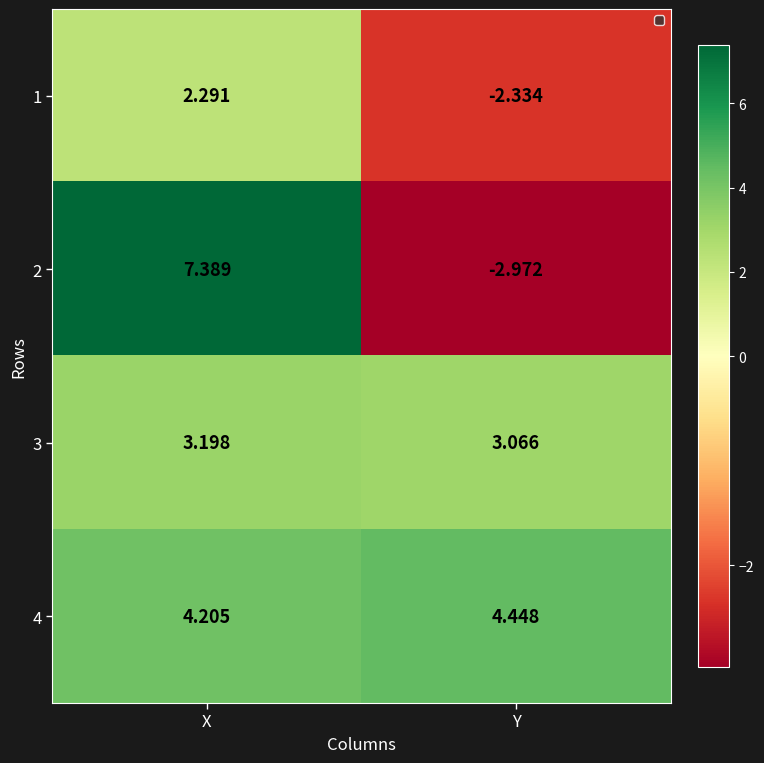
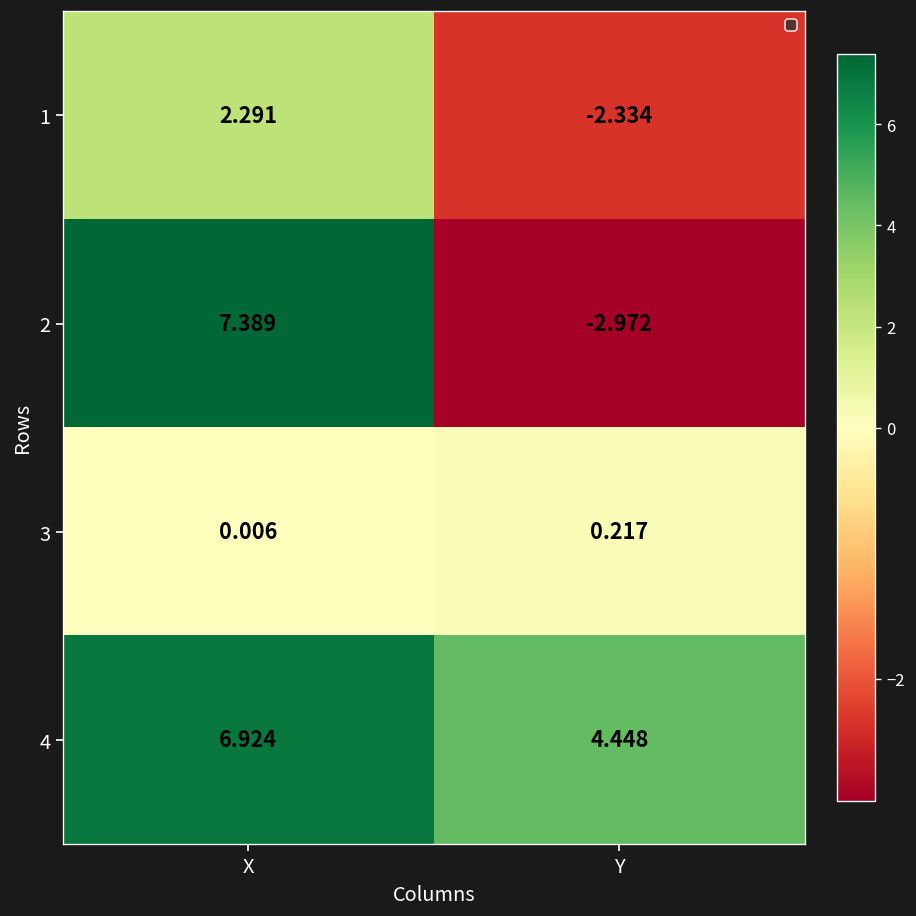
3, X: 3.198 -> 0.006
3, Y: 3.066 -> 0.217
4, X: 4.205 -> 6.924
